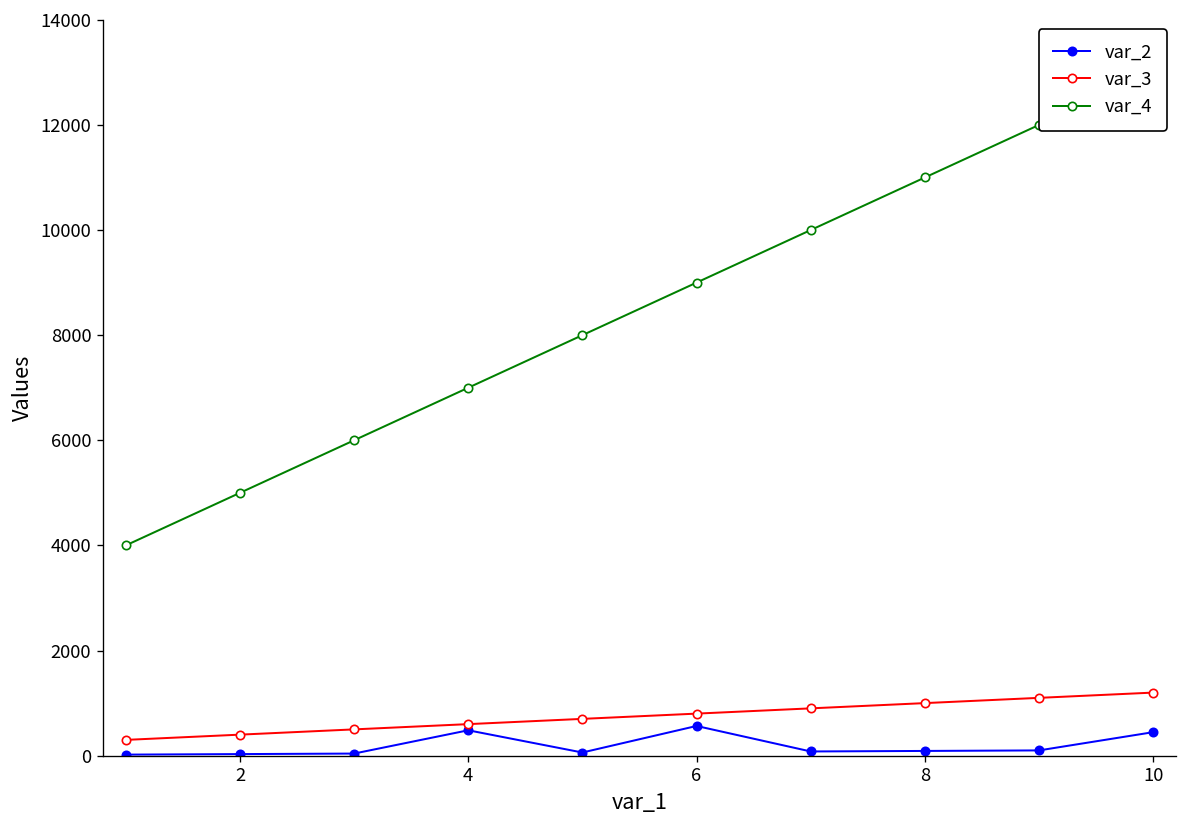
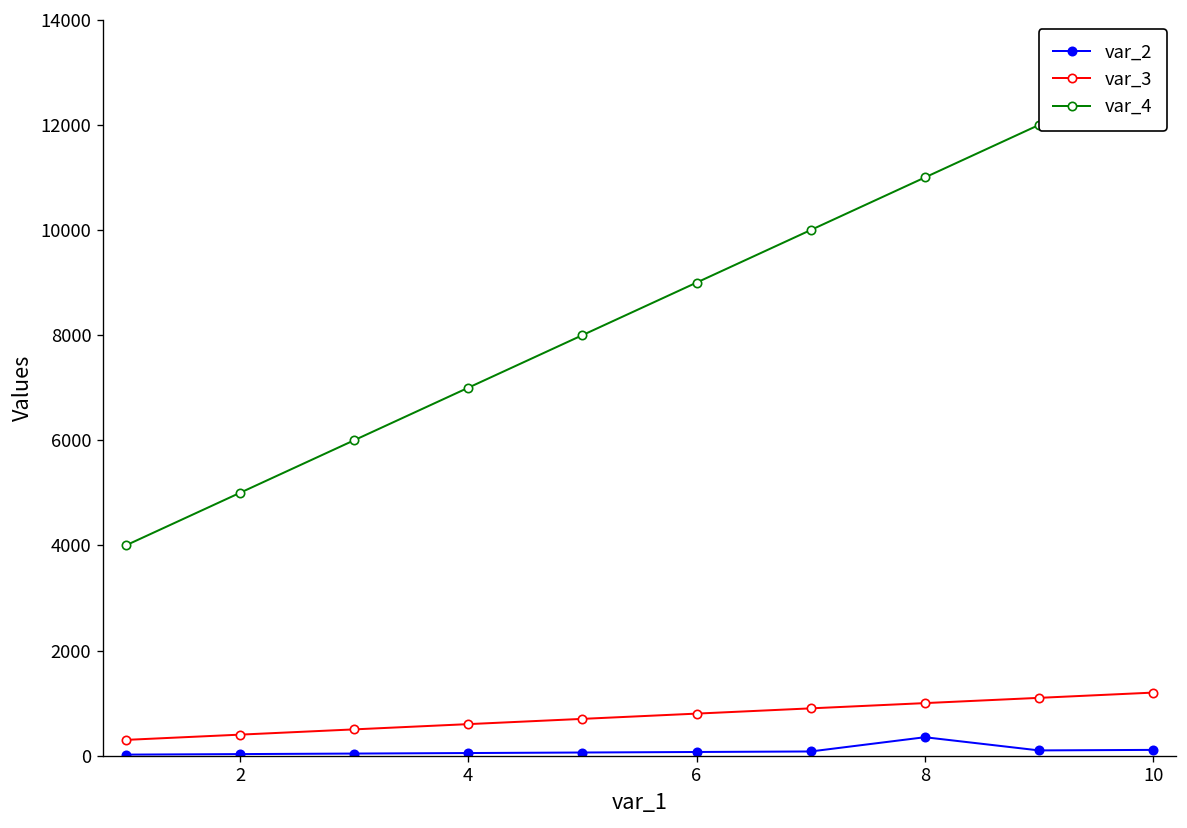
var_2, 4: 500 -> 100
var_2, 6: 600 -> 100
var_2, 8: 100 -> 400
var_2, 10: 400 -> 100
